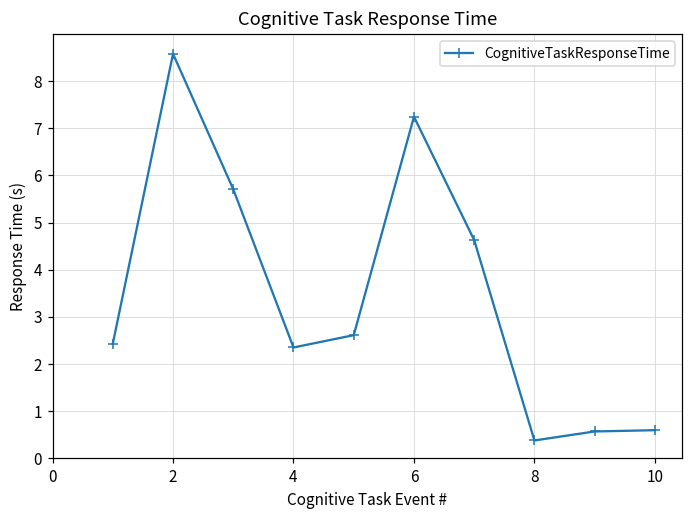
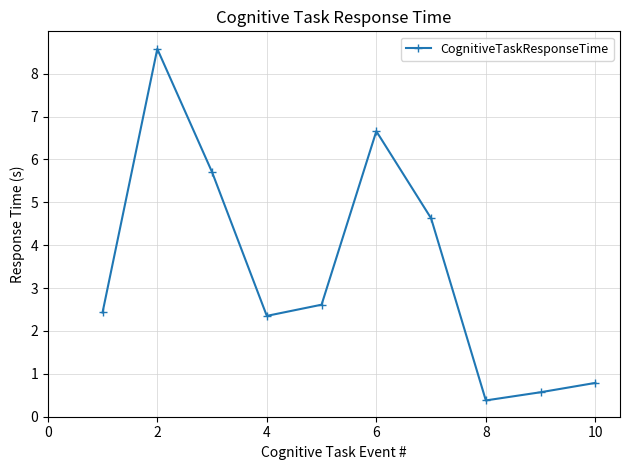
6: 7.2 -> 6.7
10: 0.6 -> 0.8
